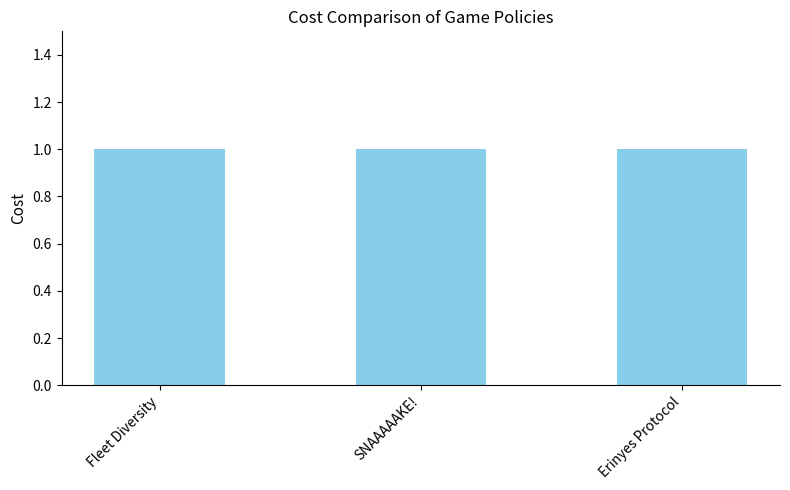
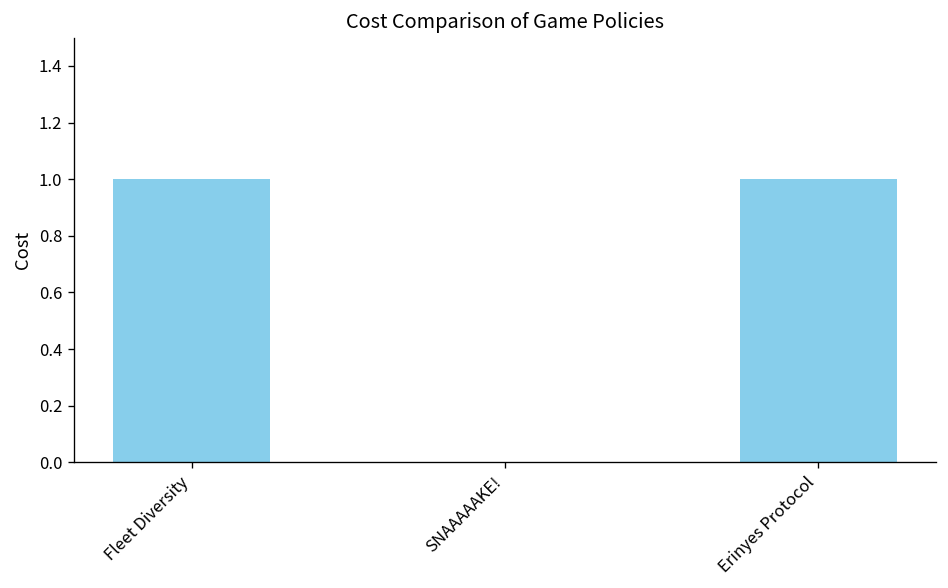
SNAAAAAKE!: 1 -> 0
